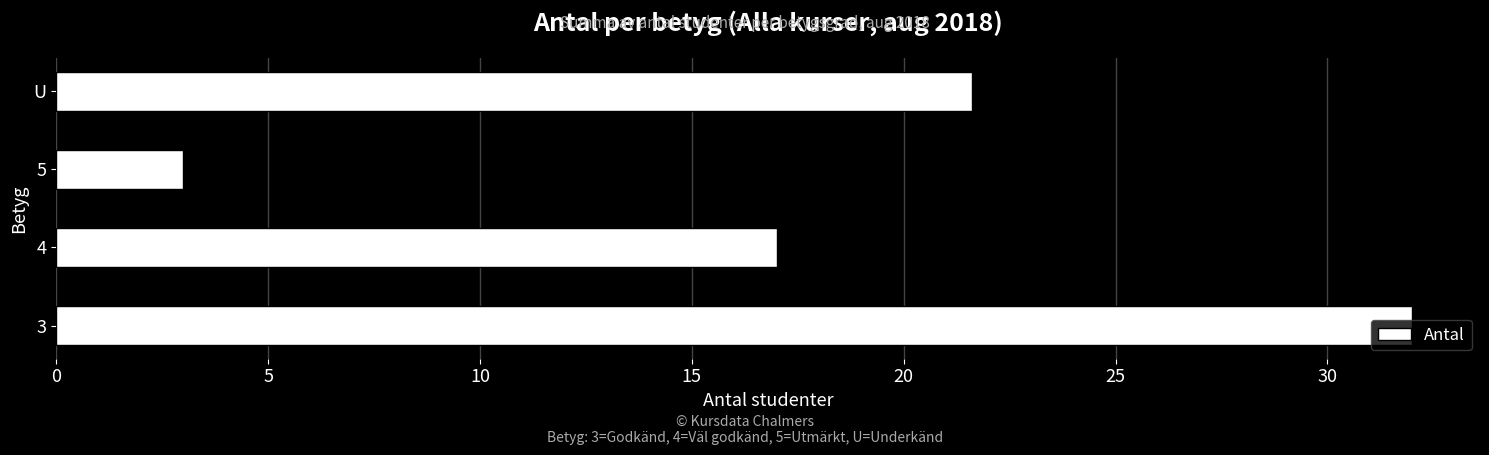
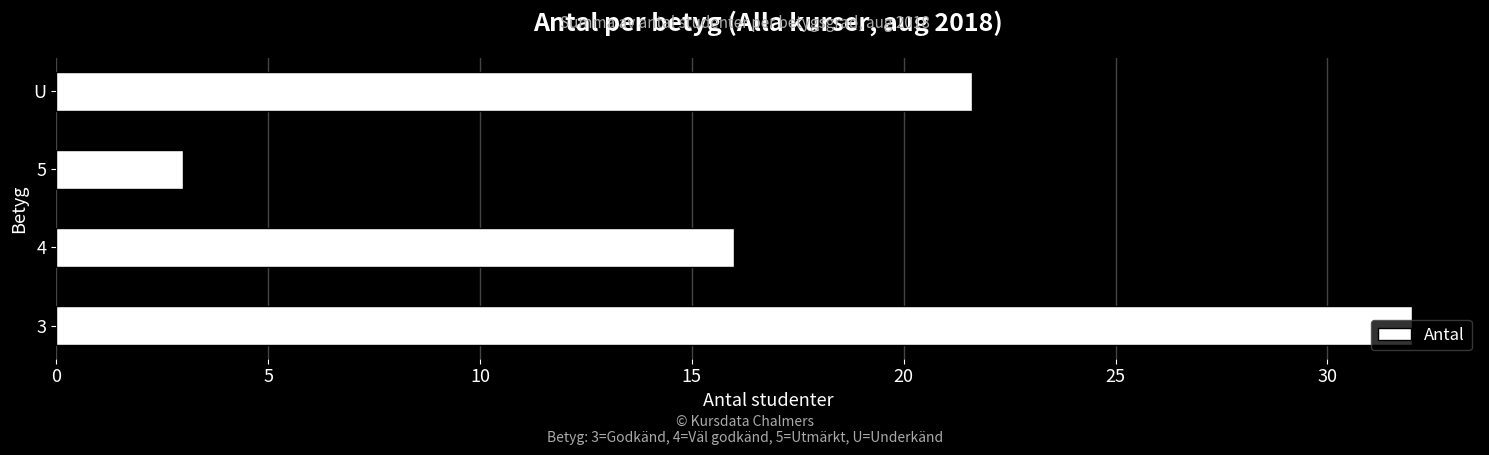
4: 17 -> 16
